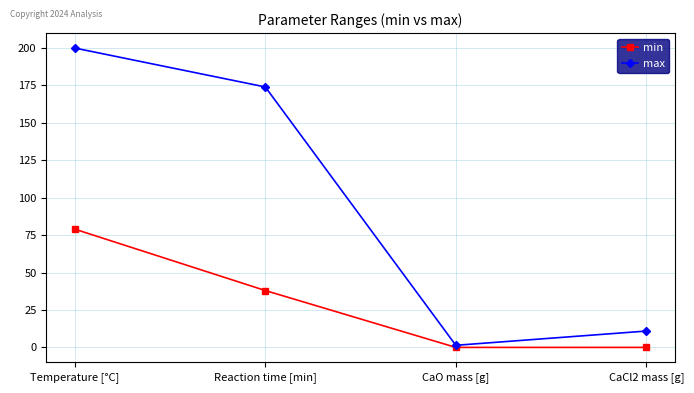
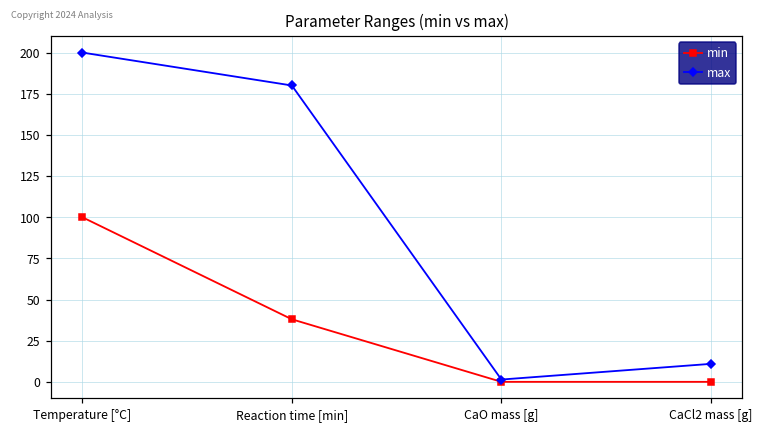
min, Temperature [°C]: 79 -> 100
max, Reaction time [min]: 174 -> 180
